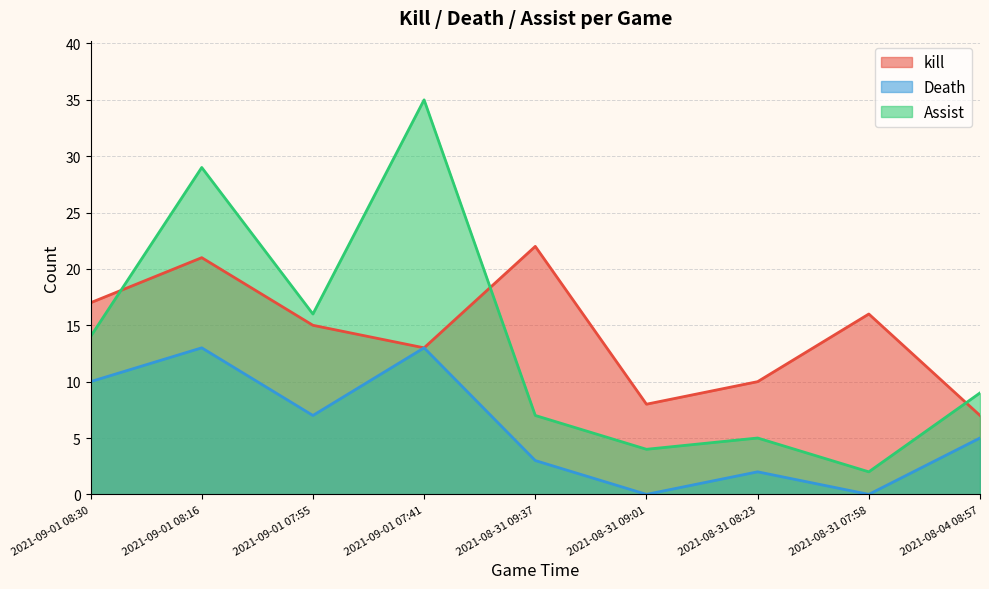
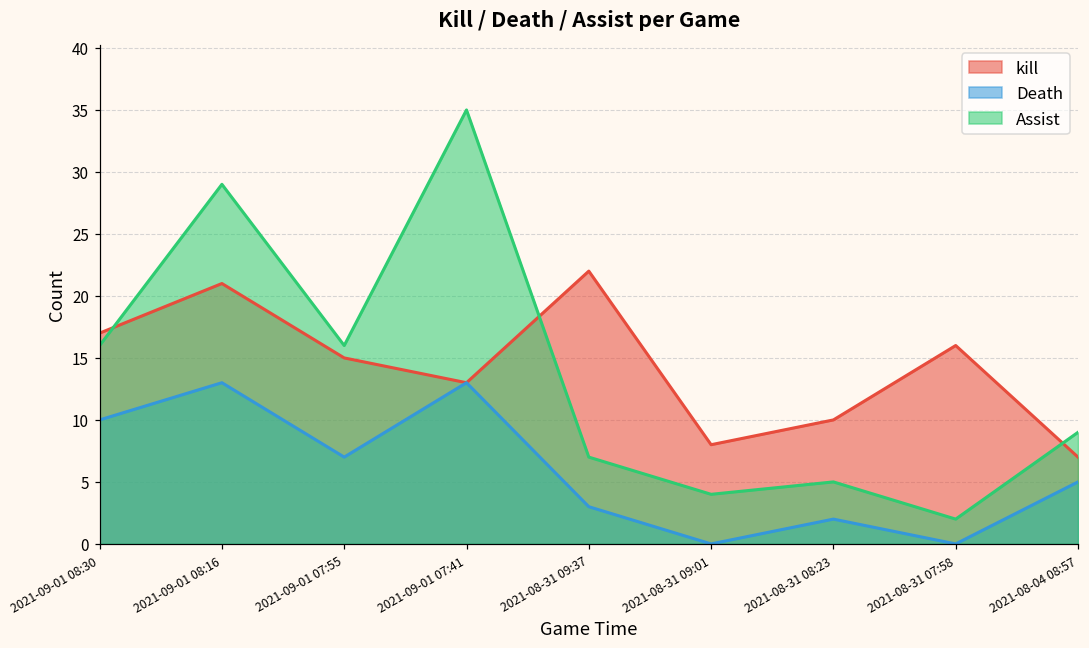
Assist, 2021-09-01 08:30: 14 -> 16
